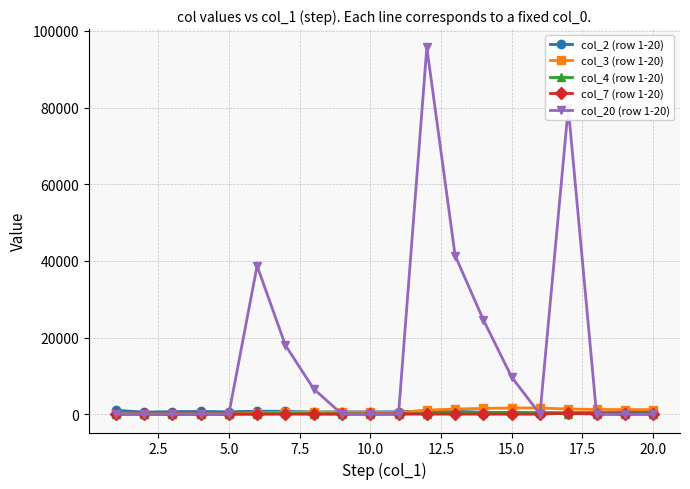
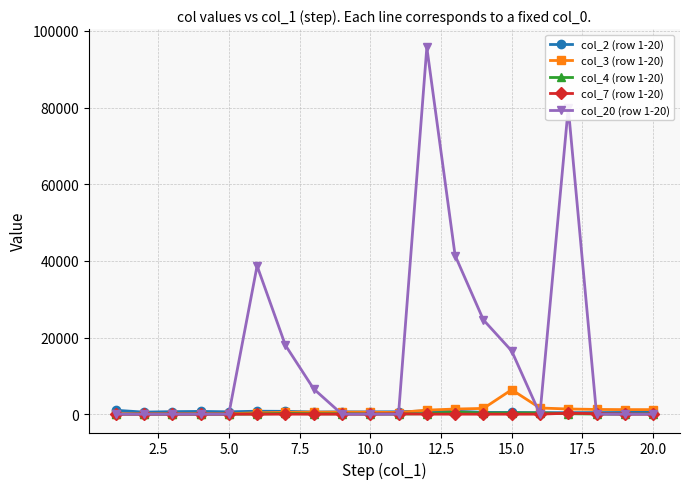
col_3 (row 1-20), 15.0: 2000 -> 6000
col_20 (row 1-20), 15.0: 10000 -> 17000
